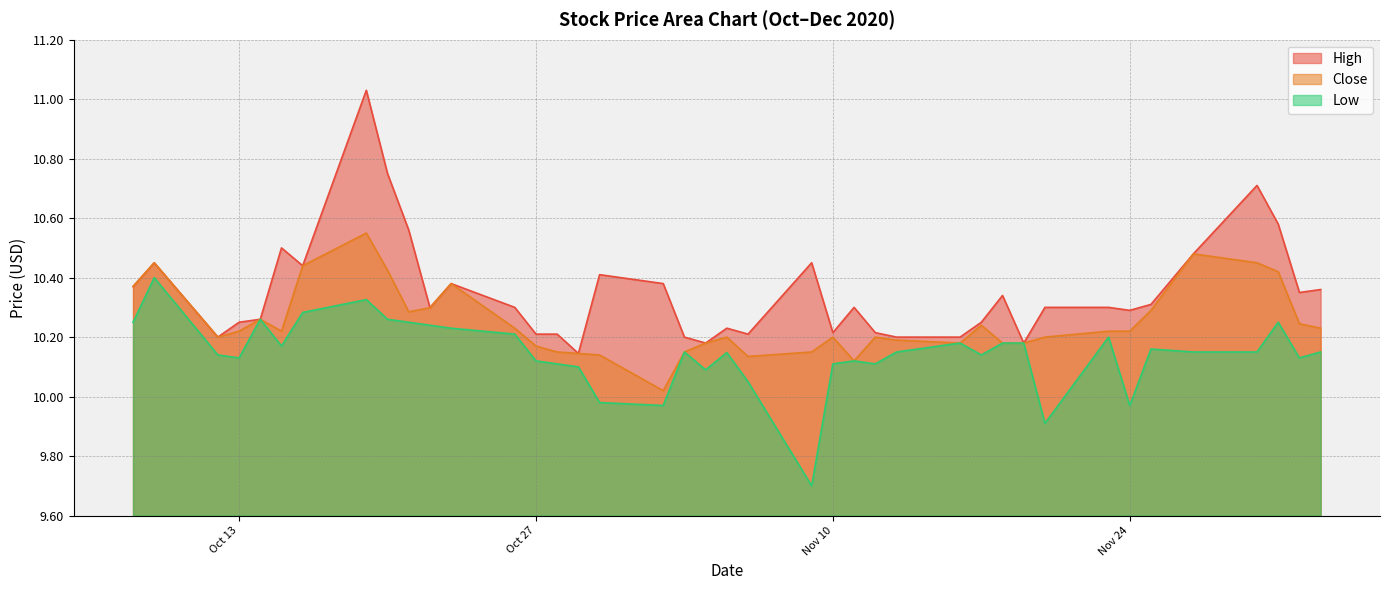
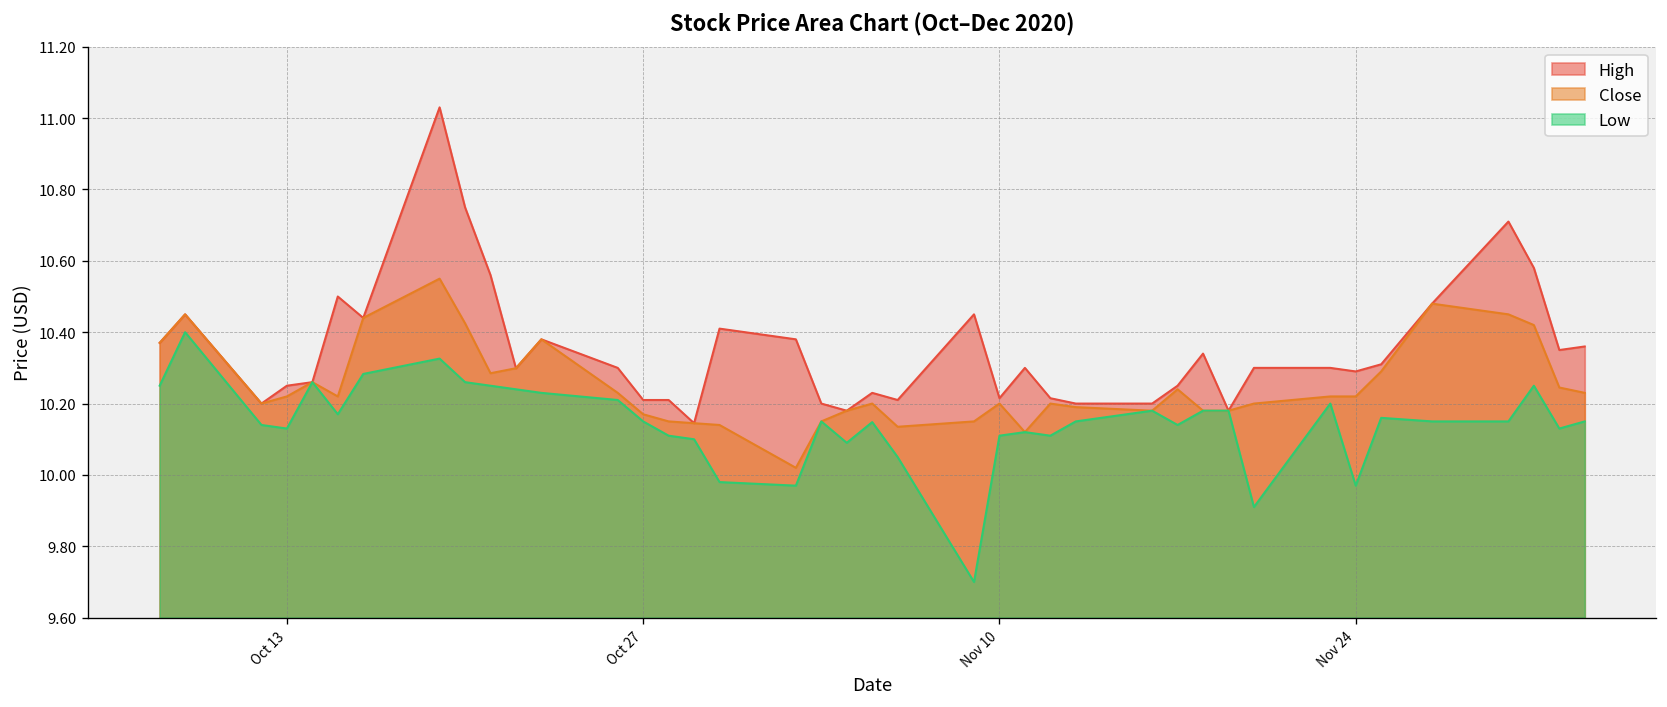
Low, Oct 27: 10.12 -> 10.15
